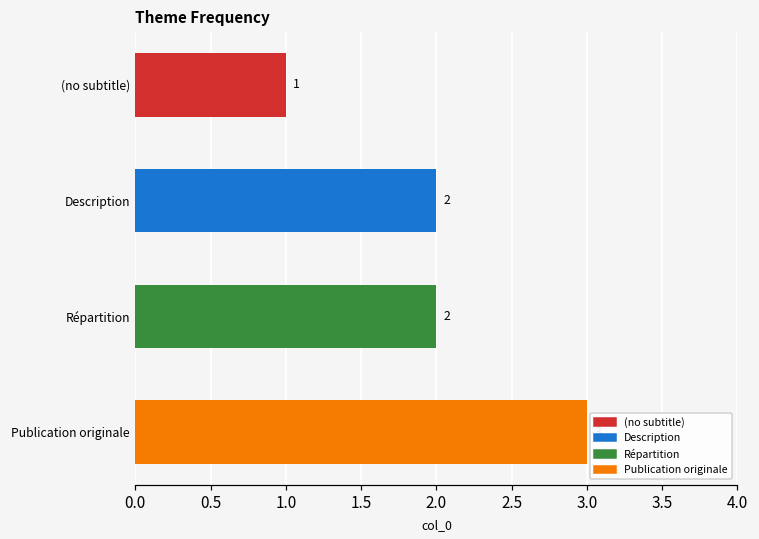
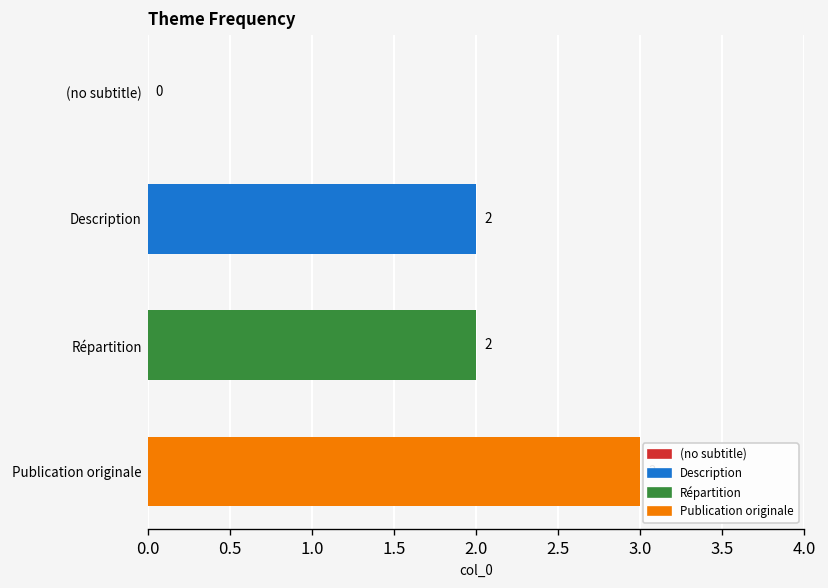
(no subtitle): 1 -> 0
